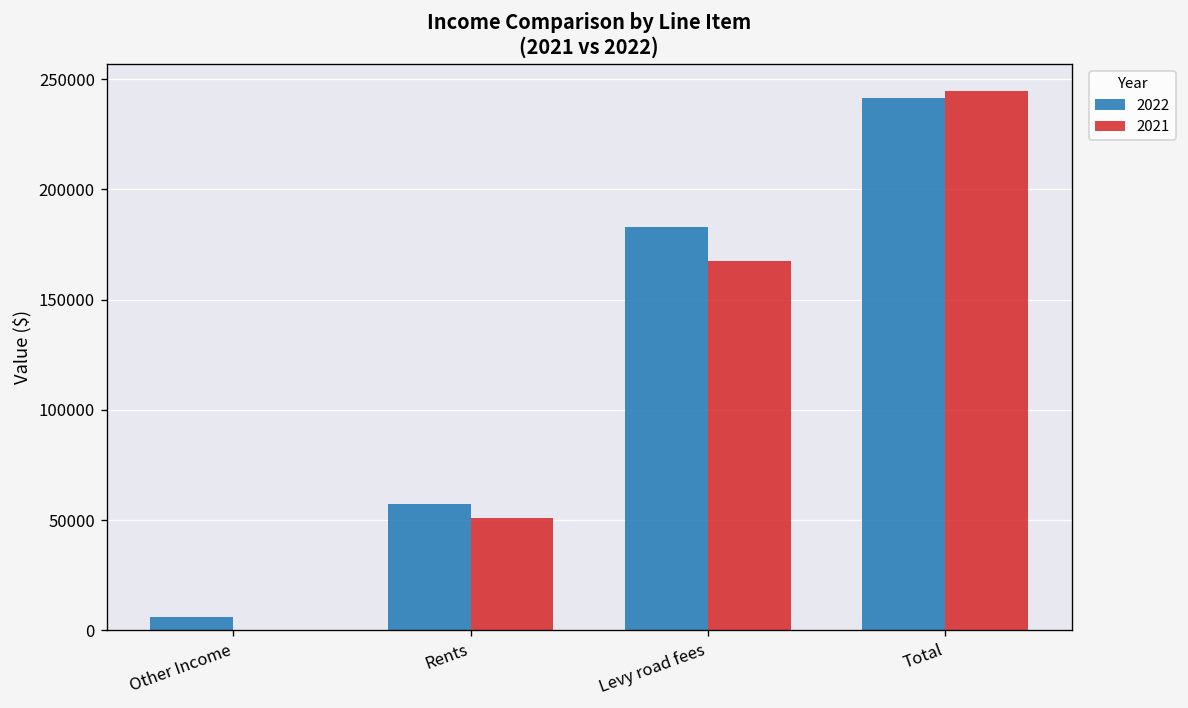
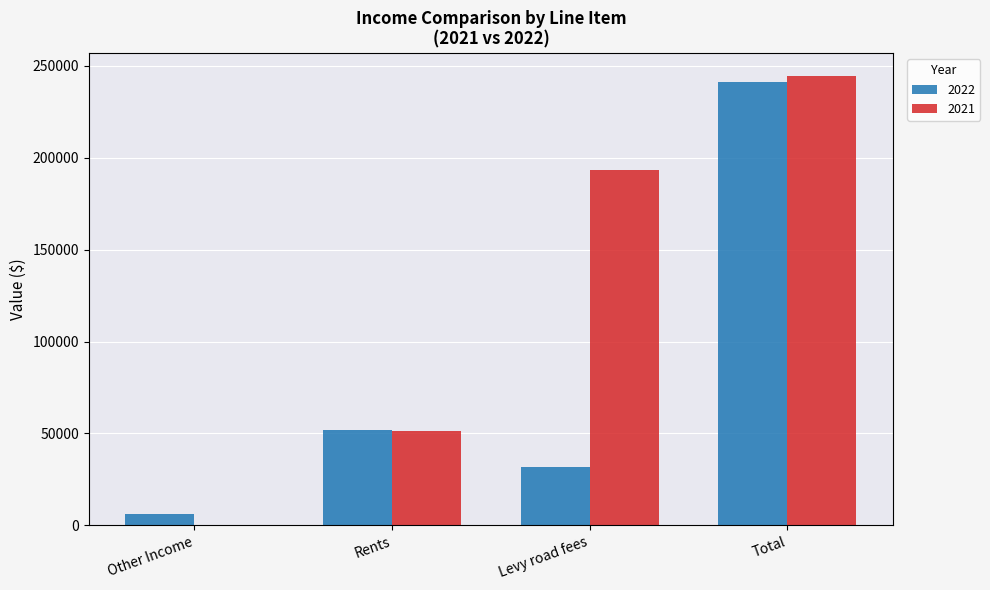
2022, Rents: 57000 -> 52000
2022, Levy road fees: 183000 -> 32000
2021, Levy road fees: 167000 -> 194000
